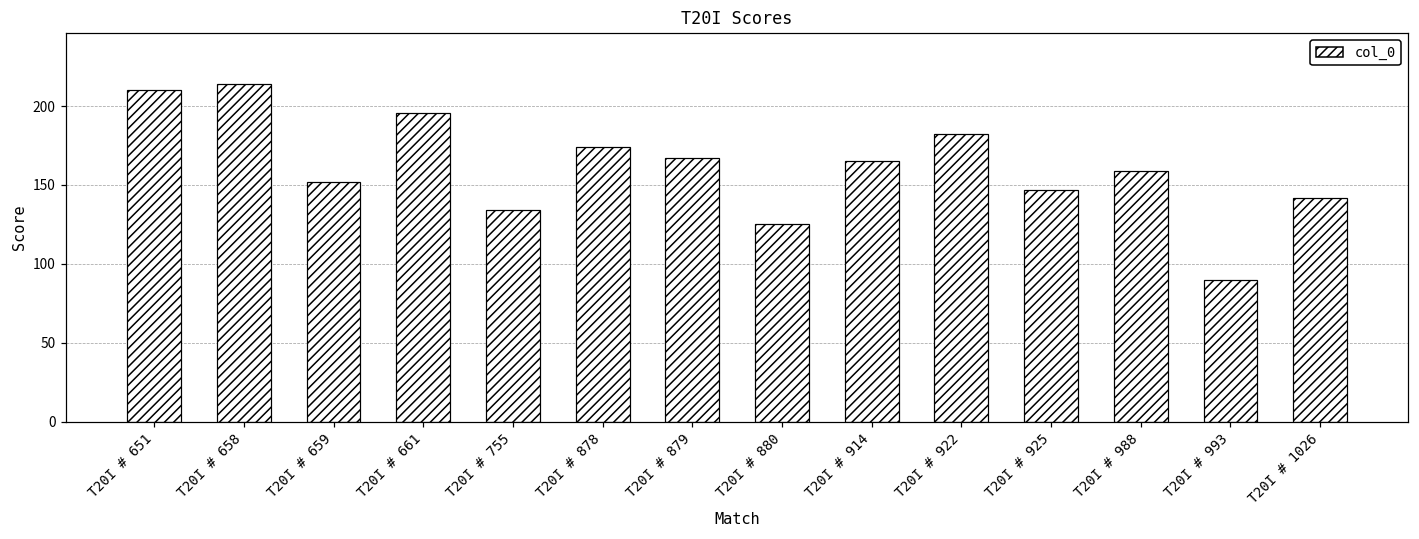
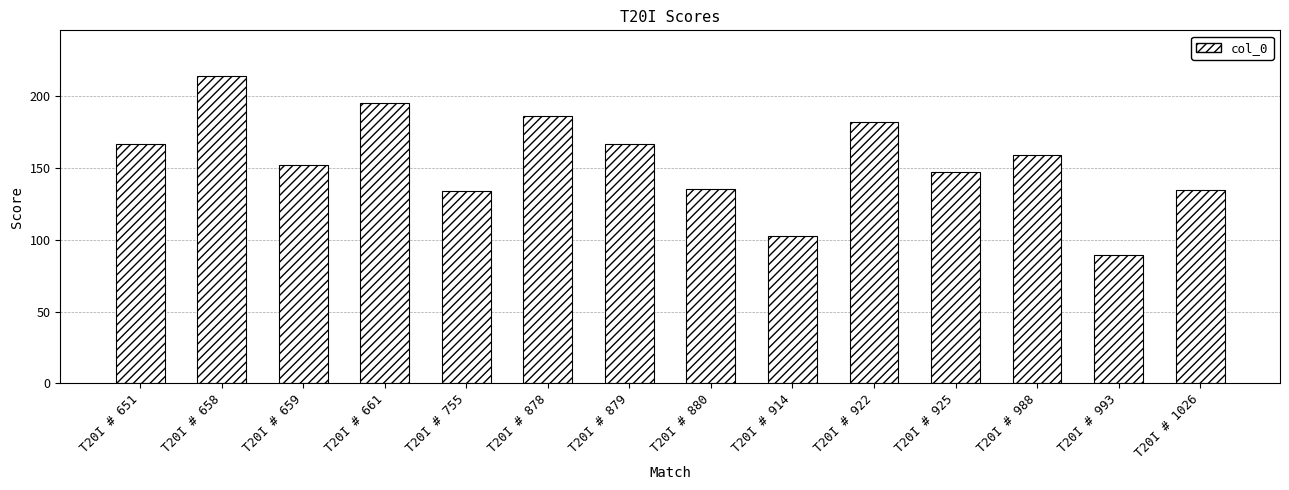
T20I # 651: 210 -> 167
T20I # 878: 174 -> 186
T20I # 880: 125 -> 135
T20I # 914: 165 -> 103
T20I # 1026: 142 -> 135
